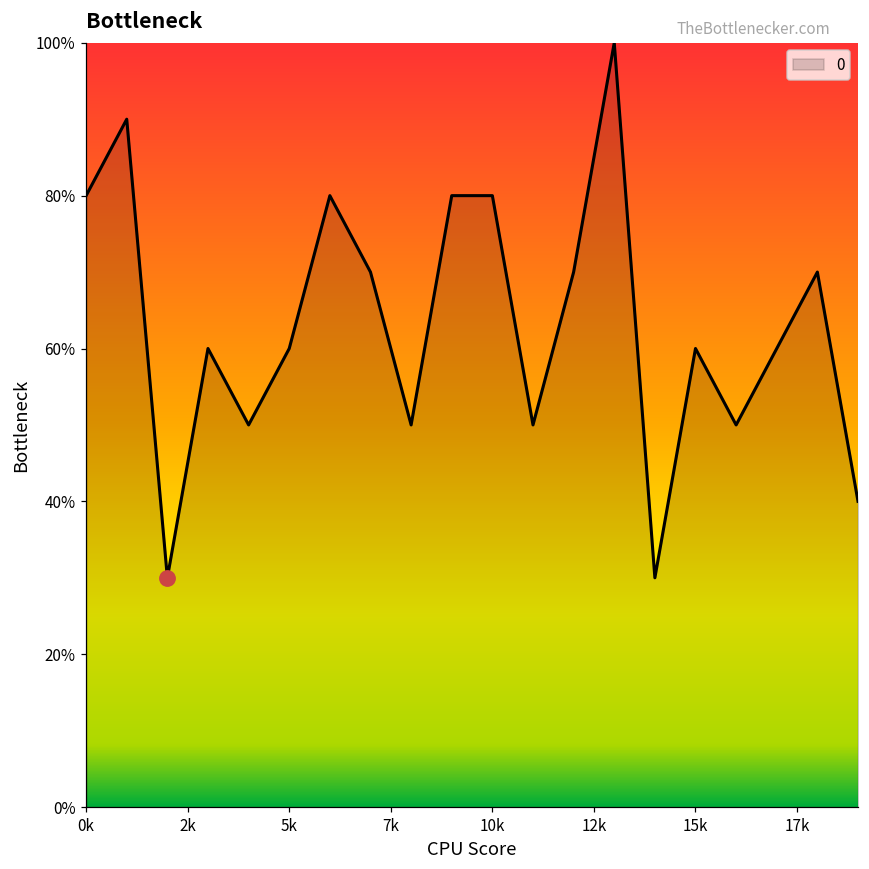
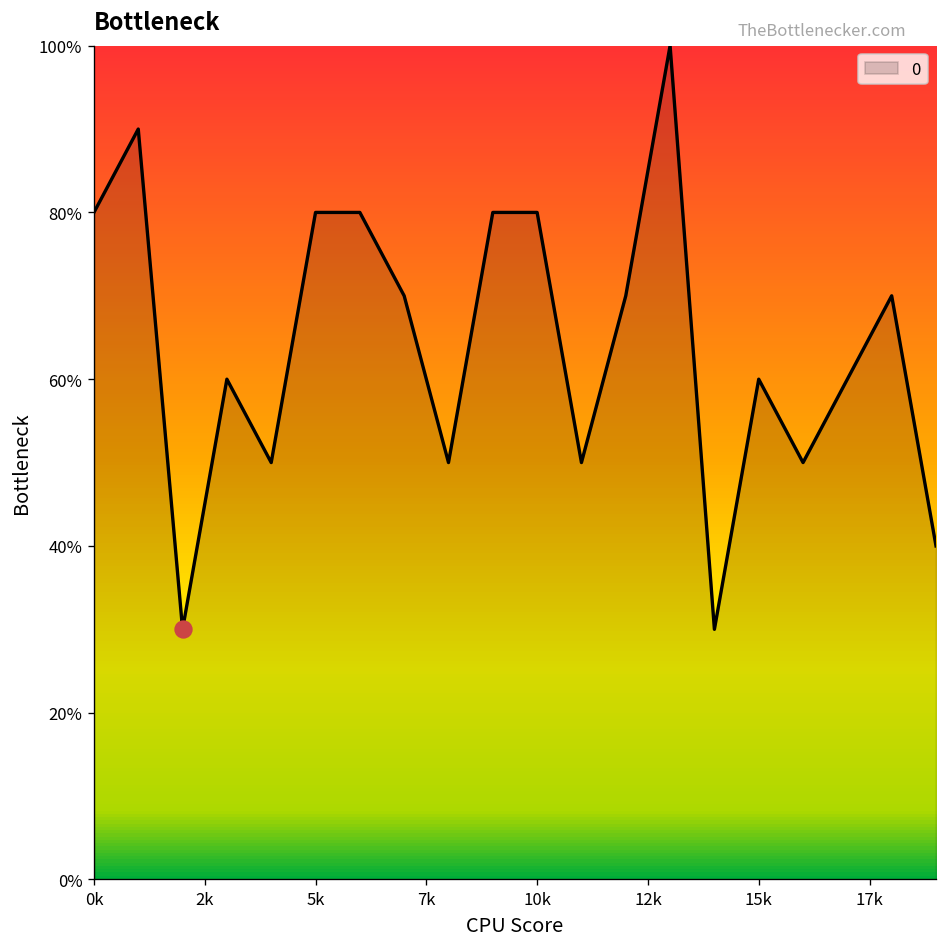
0, 5k: 60% -> 80%
